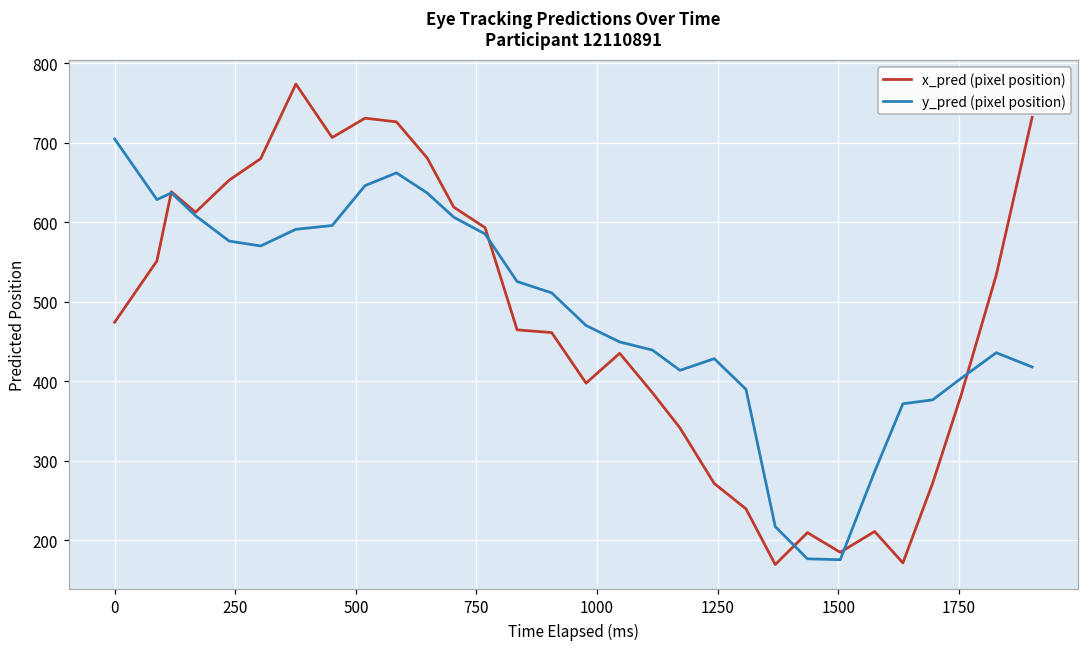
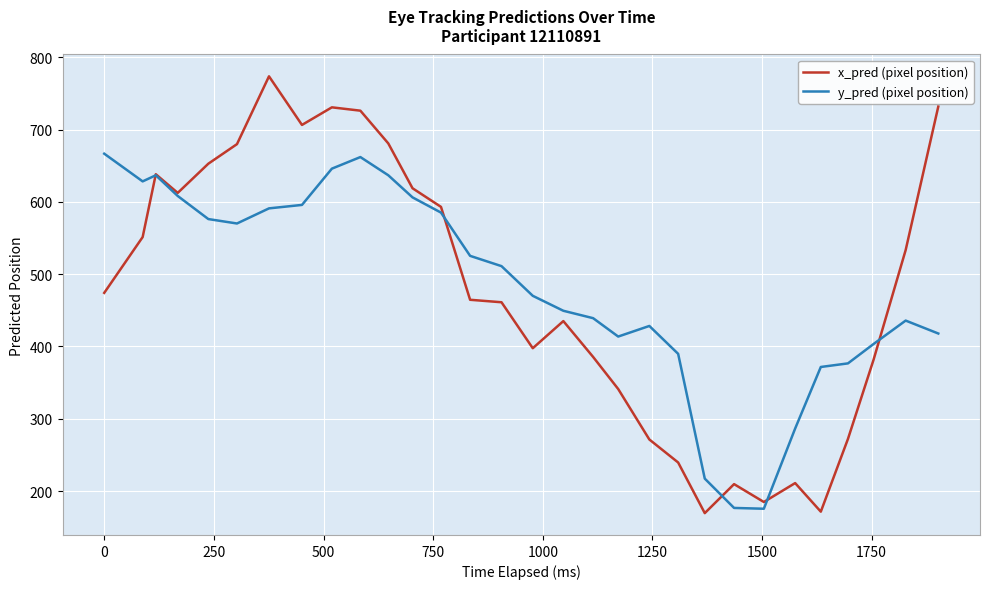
y_pred (pixel position), 0: 700 -> 670
